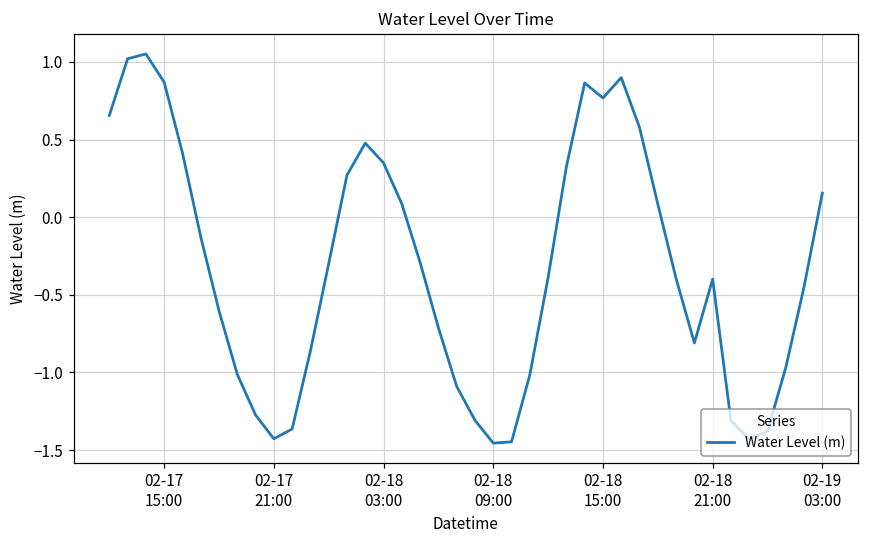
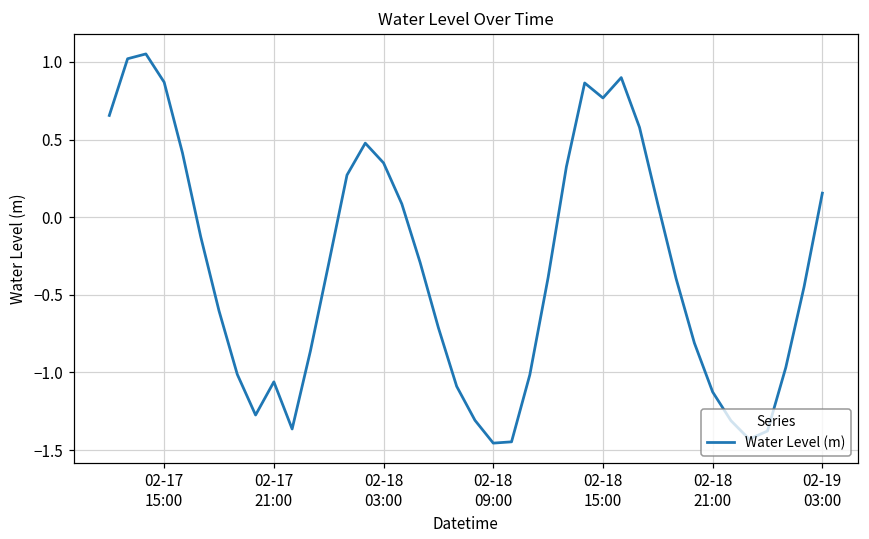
02-17 21:00: -1.43 -> -1.06
02-18 21:00: -0.40 -> -1.13
